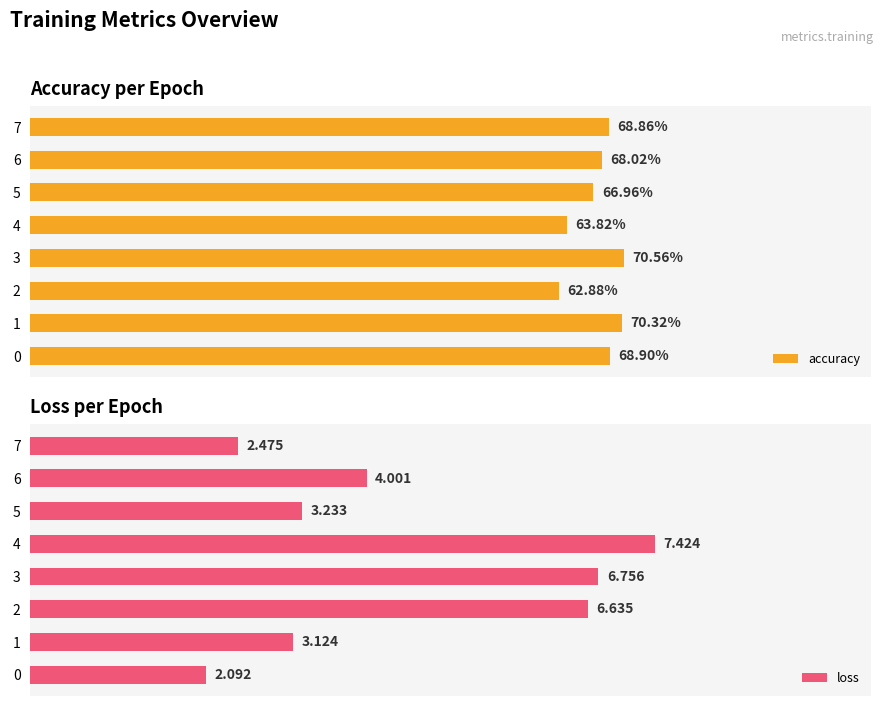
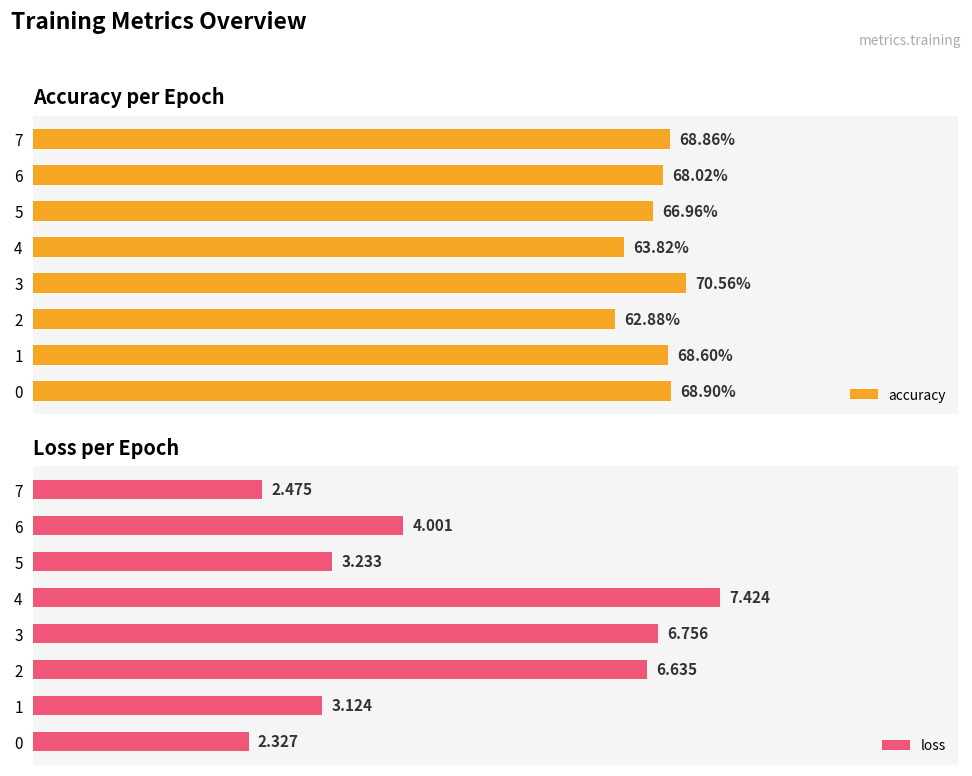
Accuracy per Epoch, 1: 70.32% -> 68.60%
Loss per Epoch, 0: 2.092 -> 2.327
